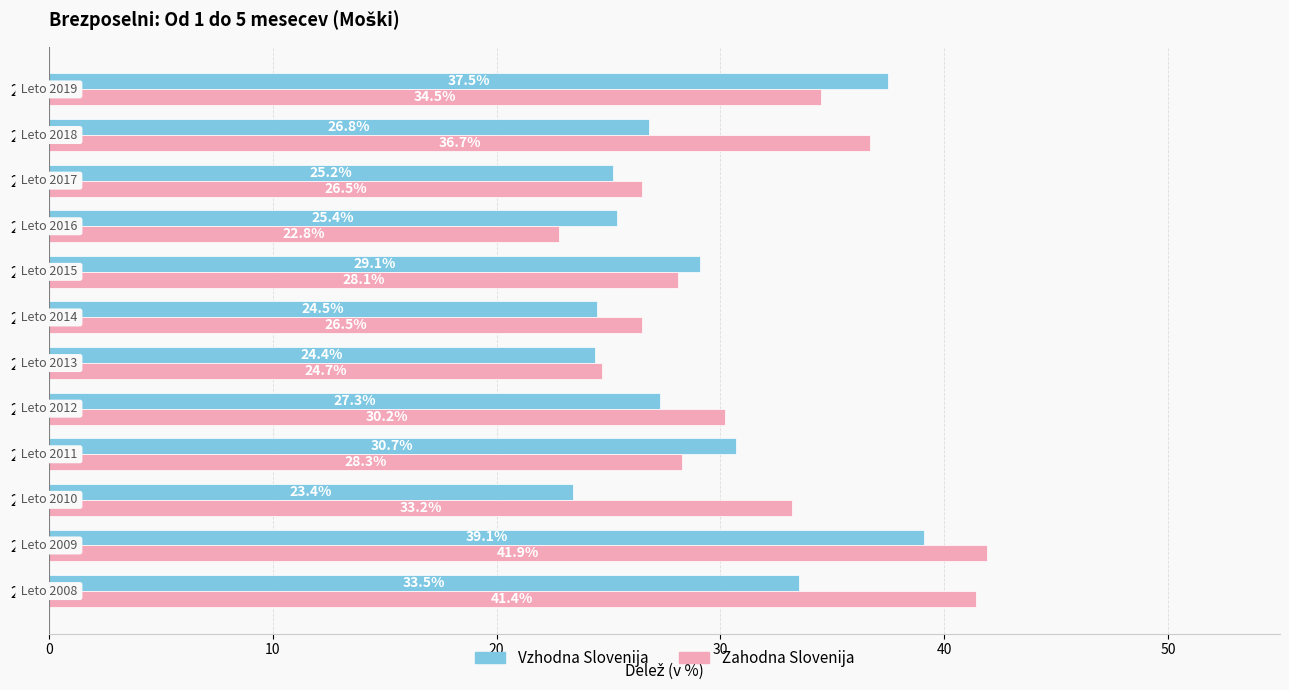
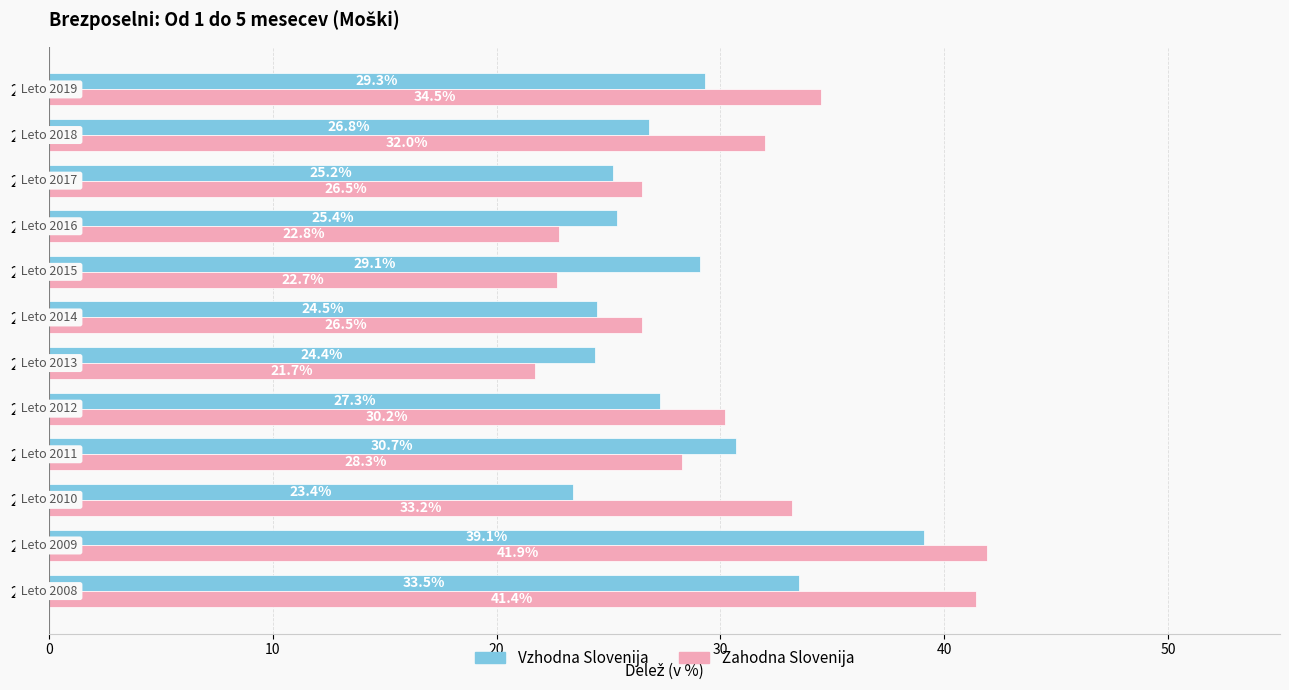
Vzhodna Slovenija, 2019: 37.5% -> 29.3%
Zahodna Slovenija, 2018: 36.7% -> 32.0%
Zahodna Slovenija, 2015: 28.1% -> 22.7%
Zahodna Slovenija, 2013: 24.7% -> 21.7%
